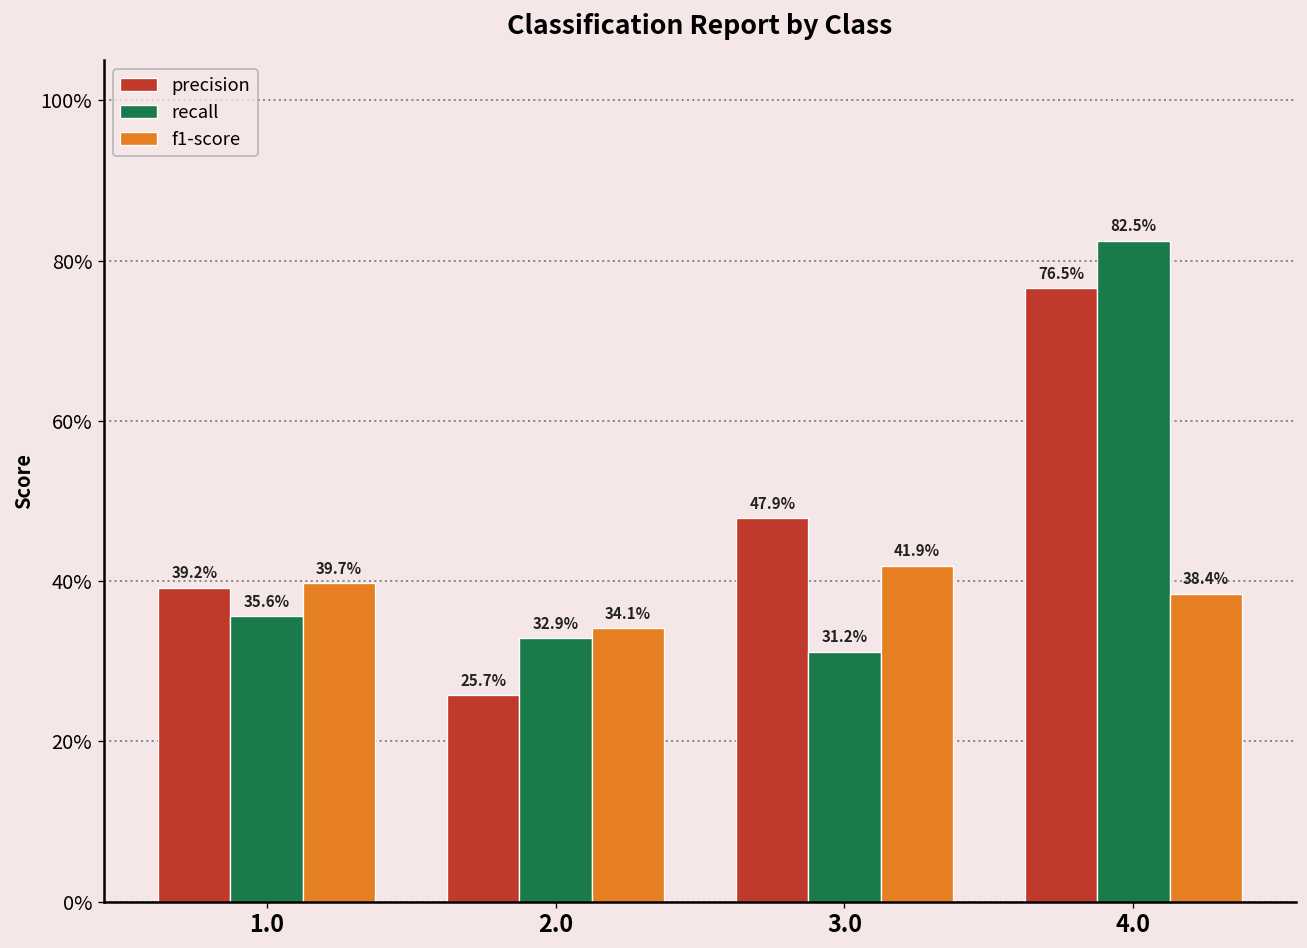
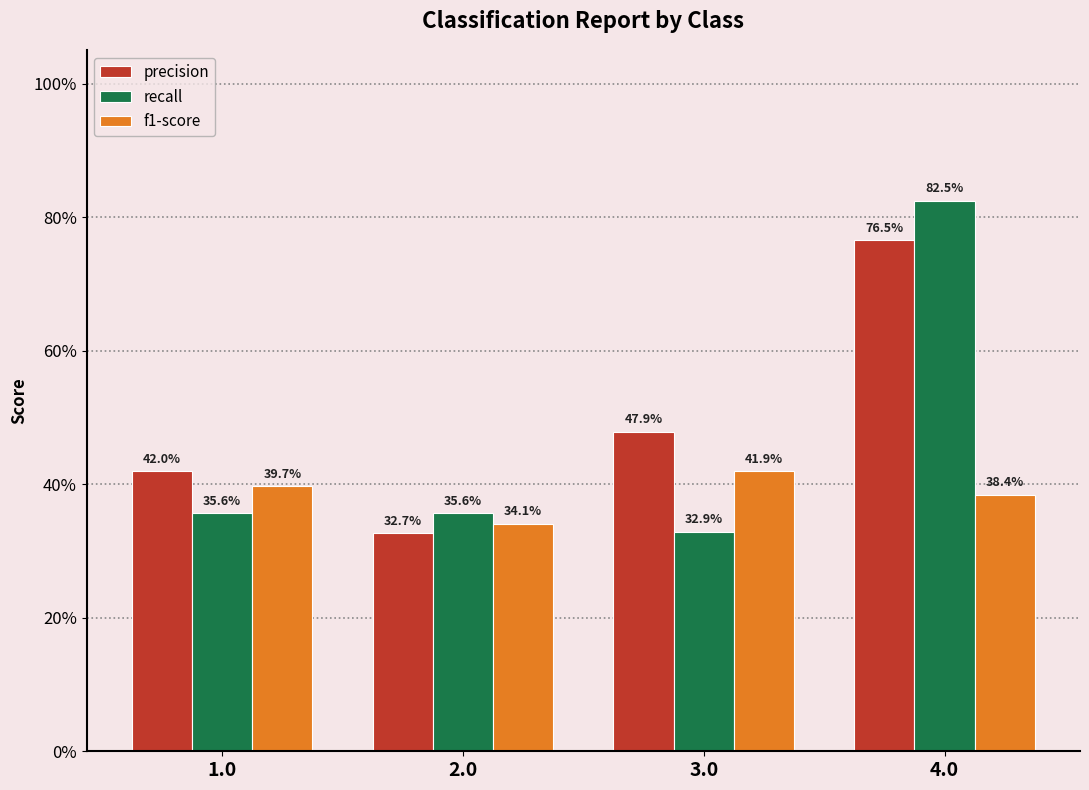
precision, 1.0: 39.2% -> 42.0%
precision, 2.0: 25.7% -> 32.7%
recall, 2.0: 32.9% -> 35.6%
recall, 3.0: 31.2% -> 32.9%
